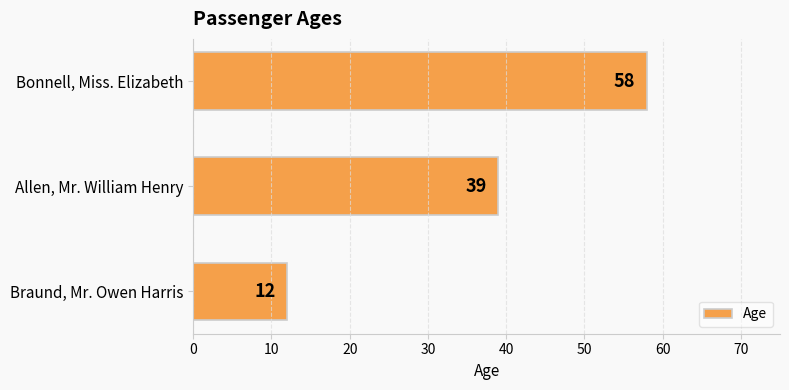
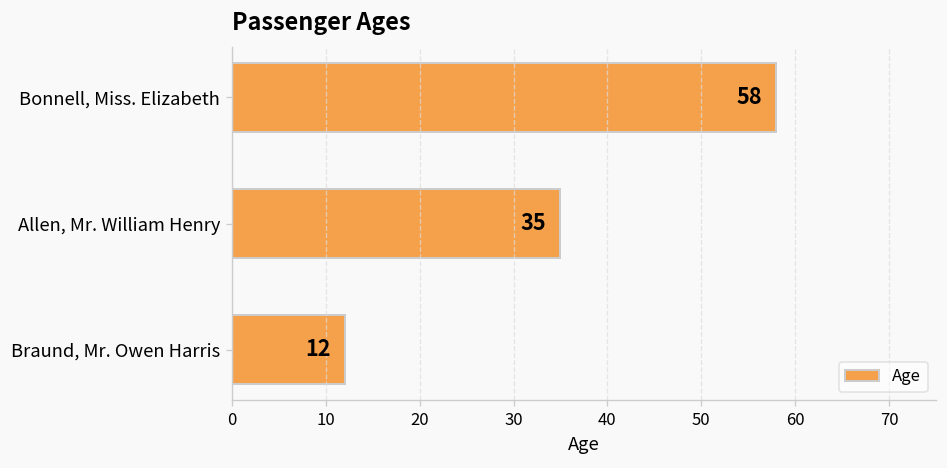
Allen, Mr. William Henry: 39 -> 35
